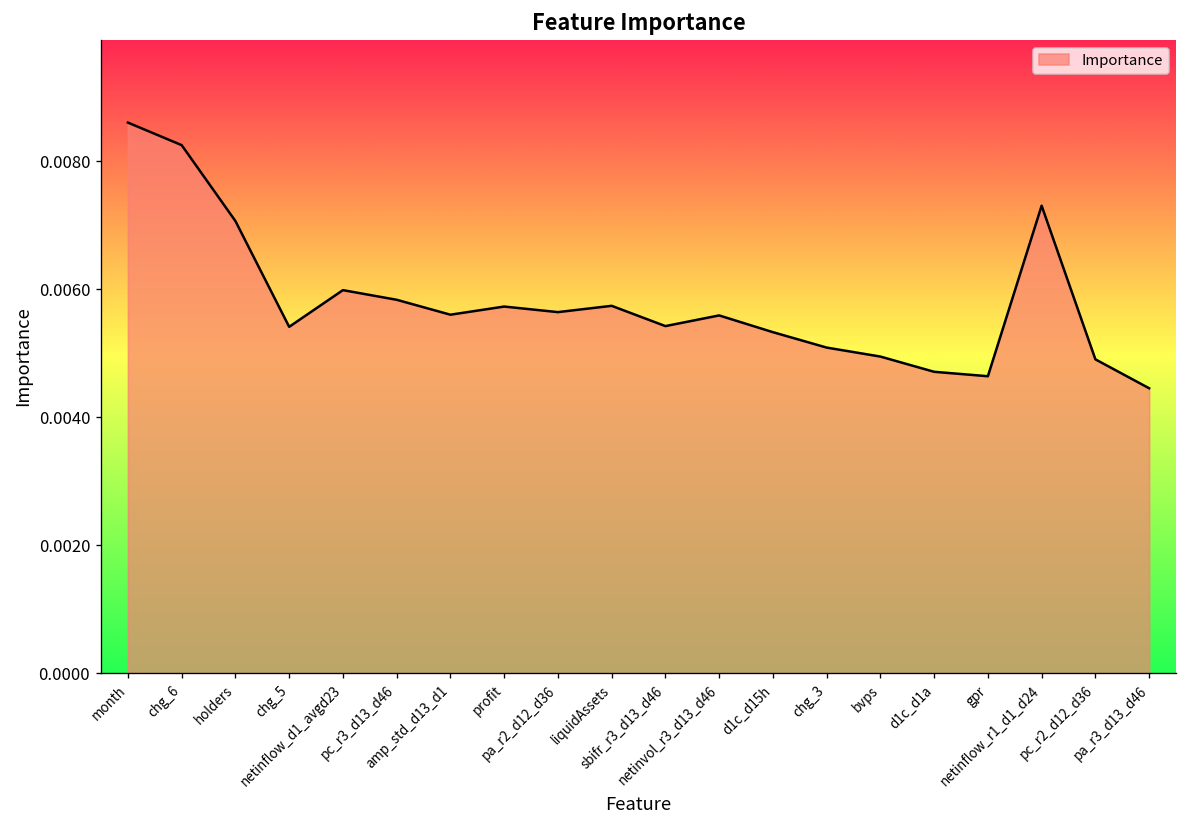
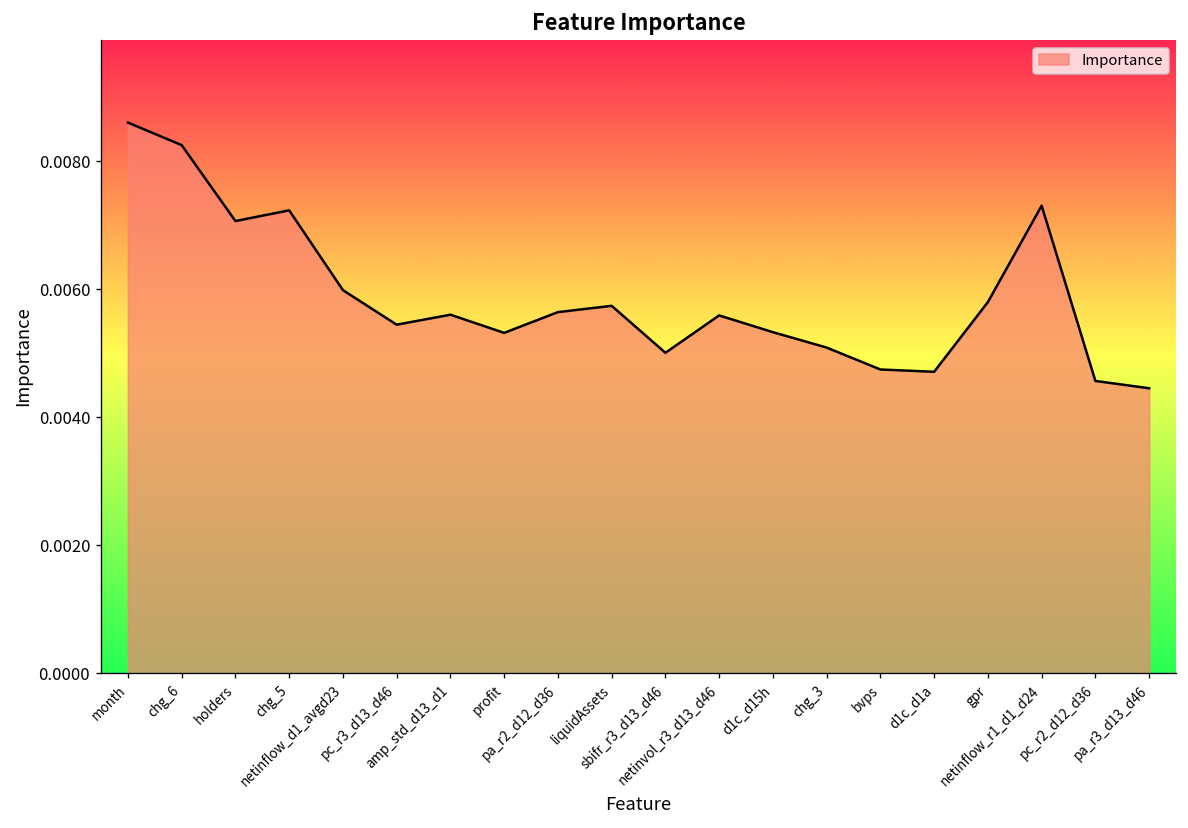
chg_5: 0.0054 -> 0.0072
pc_r3_d13_d46: 0.0058 -> 0.0054
profit: 0.0057 -> 0.0053
sbifr_r3_d13_d46: 0.0054 -> 0.0050
bvps: 0.0049 -> 0.0047
gpr: 0.0046 -> 0.0058
pc_r2_d12_d36: 0.0049 -> 0.0046
